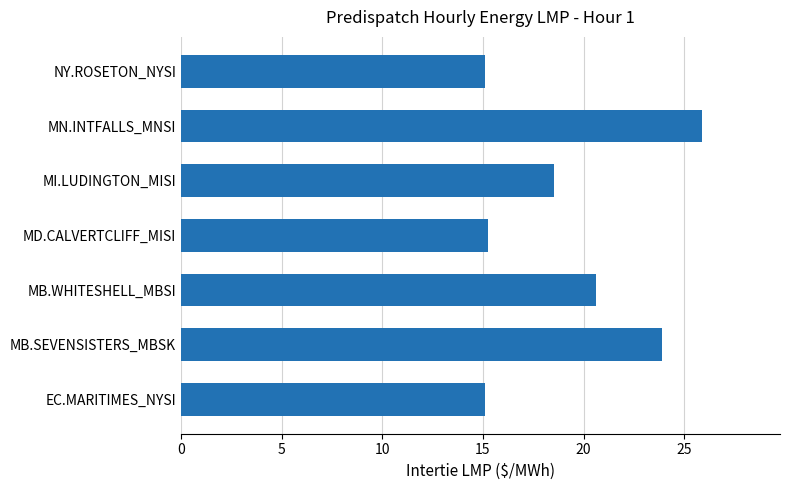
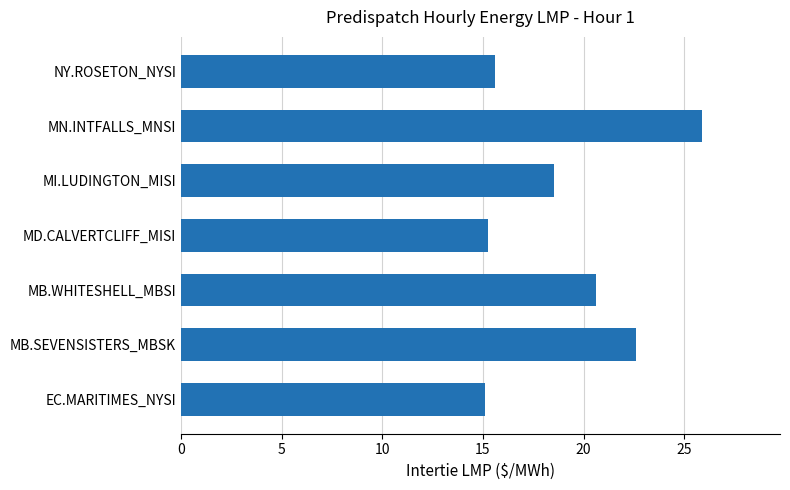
NY.ROSETON_NYSI: 15.1 -> 15.6
MB.SEVENSISTERS_MBSK: 23.9 -> 22.6
